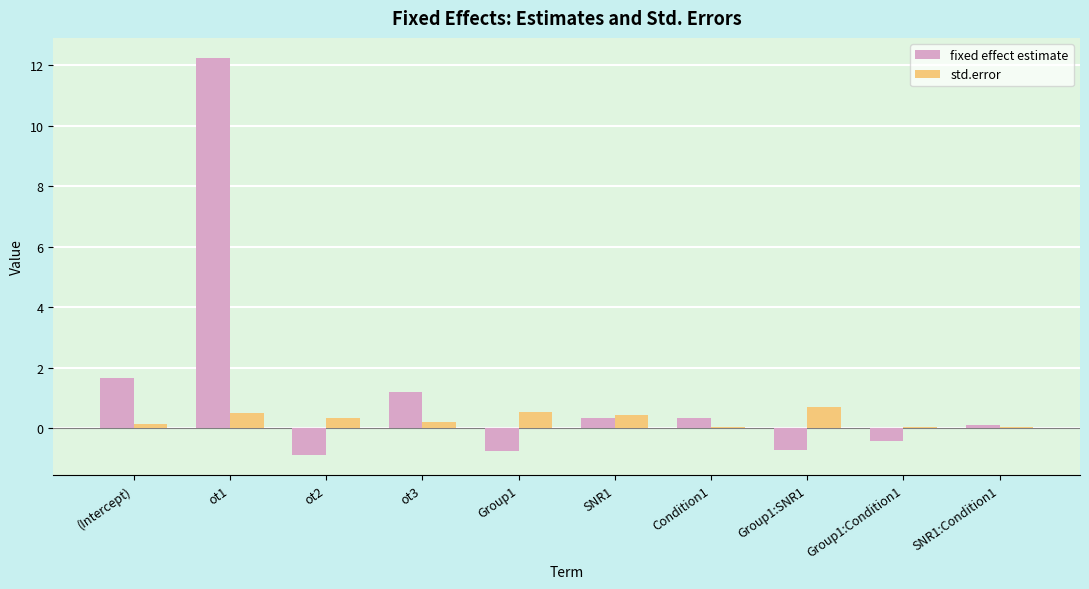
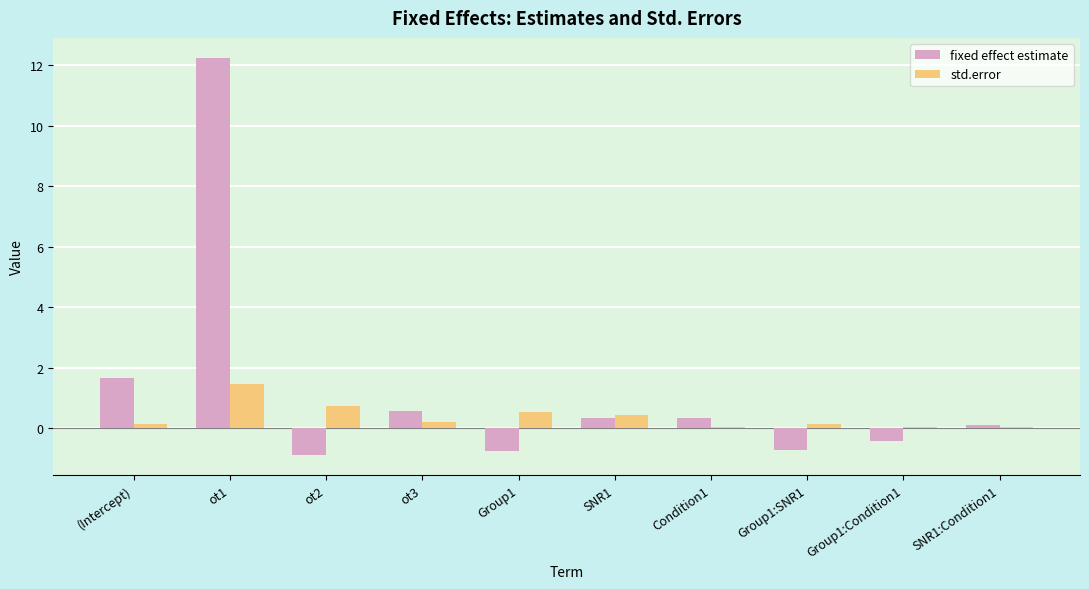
std.error, ot1: 0.5 -> 1.5
std.error, ot2: 0.3 -> 0.7
fixed effect estimate, ot3: 1.2 -> 0.6
std.error, Group1:SNR1: 0.7 -> 0.1
